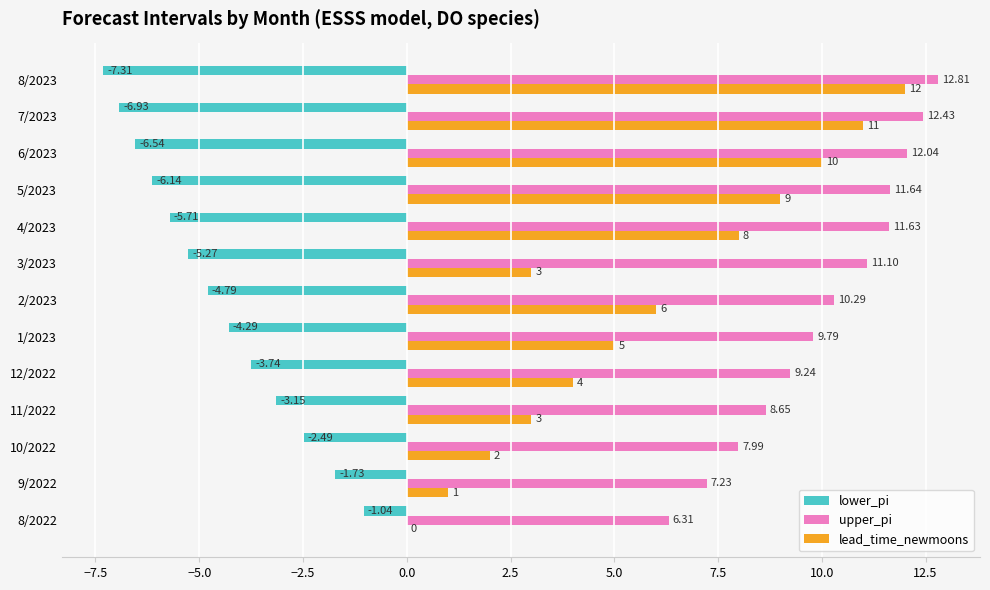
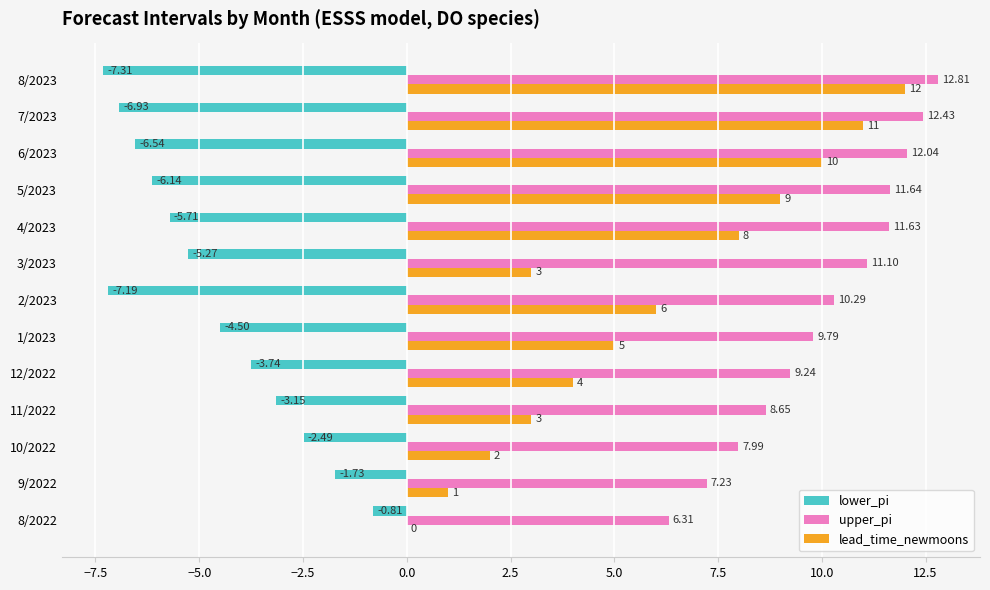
lower_pi, 2/2023: -4.79 -> -7.19
lower_pi, 1/2023: -4.29 -> -4.50
lower_pi, 8/2022: -1.04 -> -0.81
